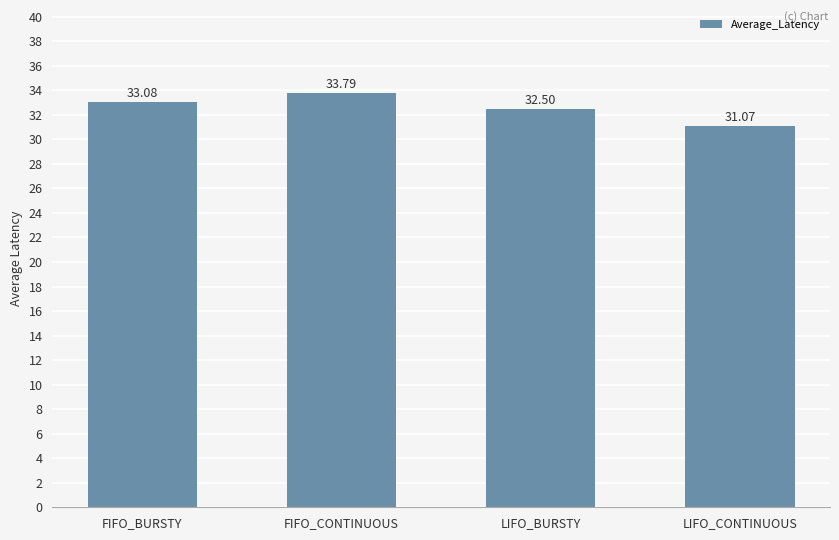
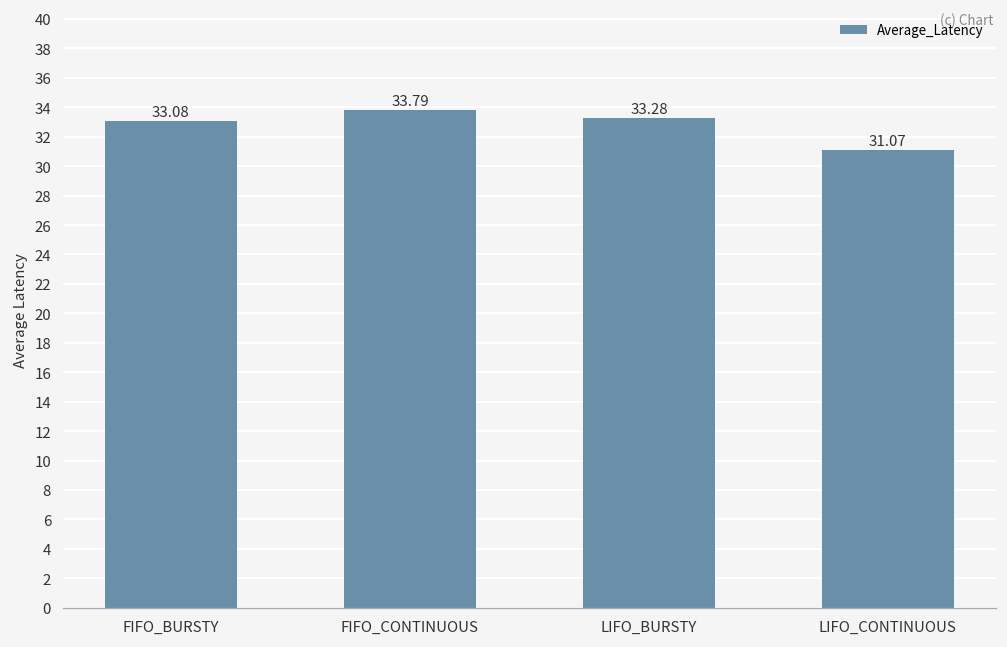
LIFO_BURSTY: 32.50 -> 33.28
